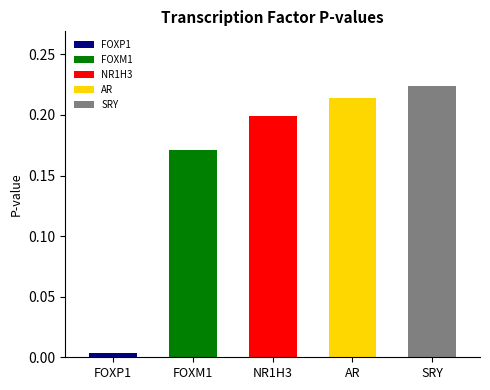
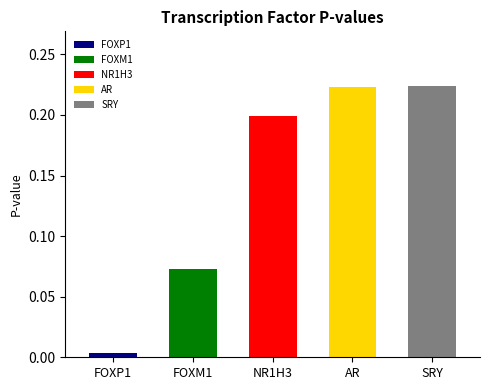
FOXM1: 0.171 -> 0.073
AR: 0.214 -> 0.223
